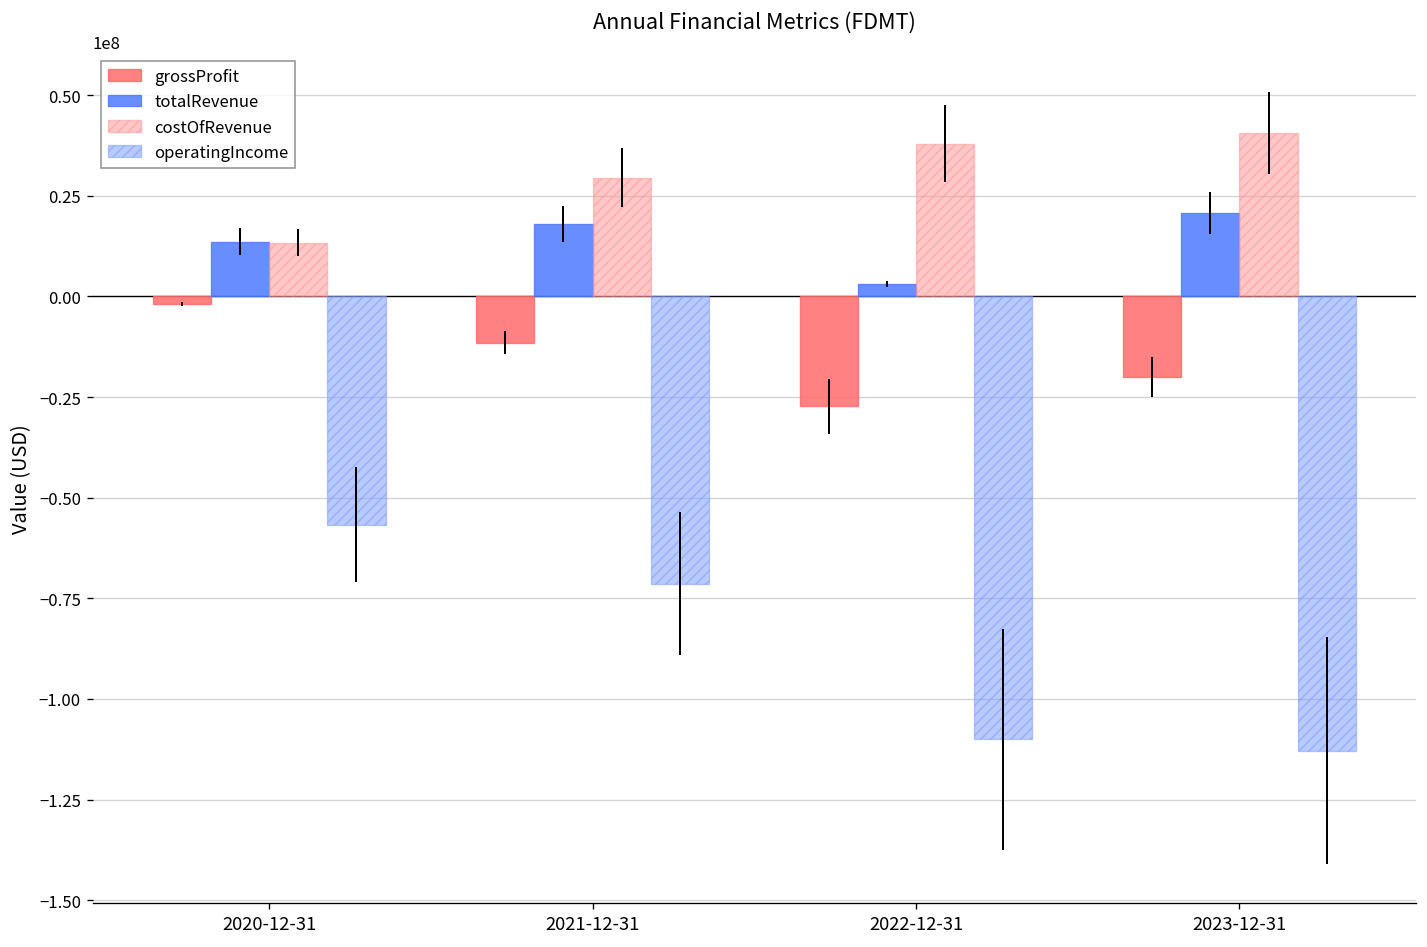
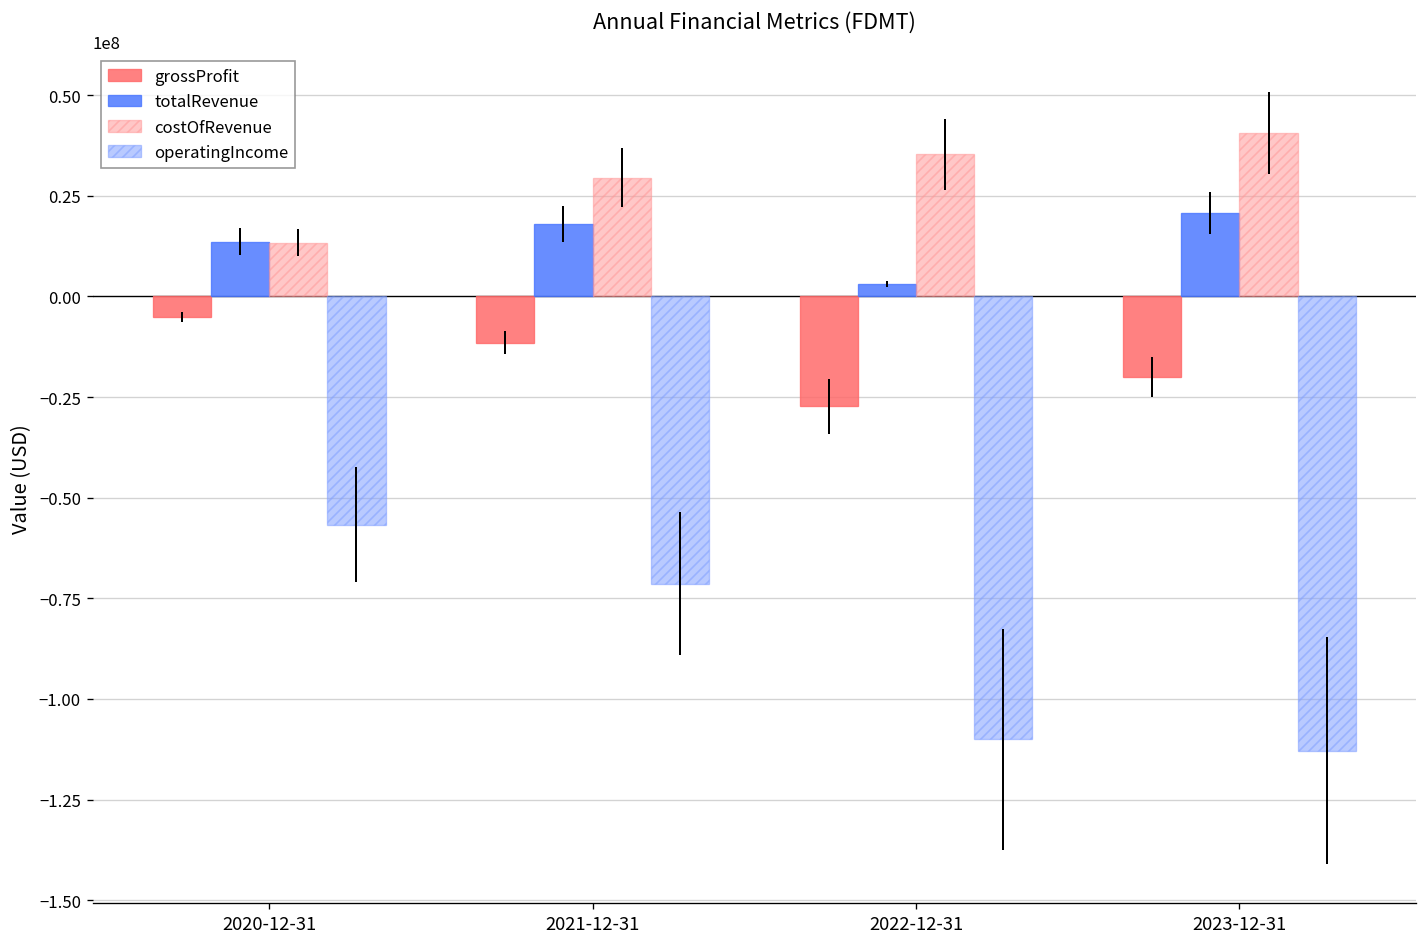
grossProfit, 2020-12-31: -2000000 -> -5000000
costOfRevenue, 2022-12-31: 38000000 -> 35000000
